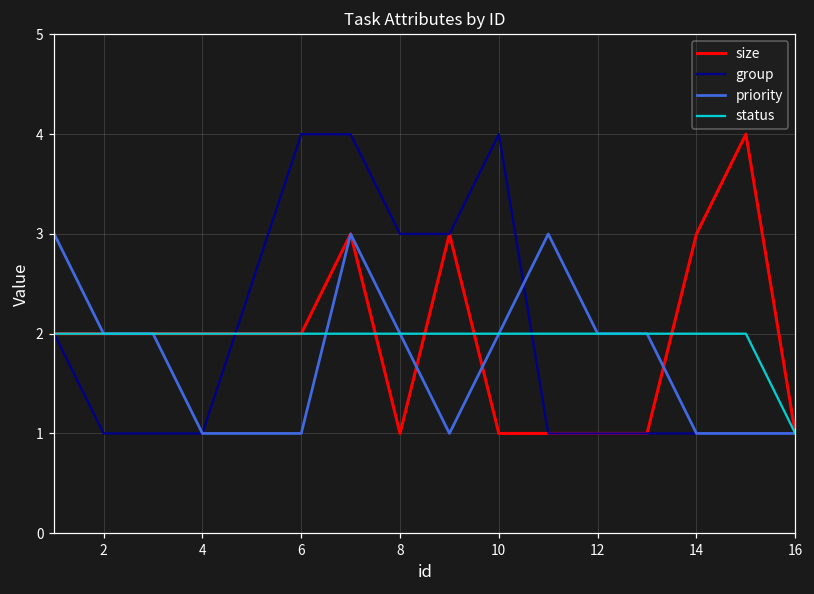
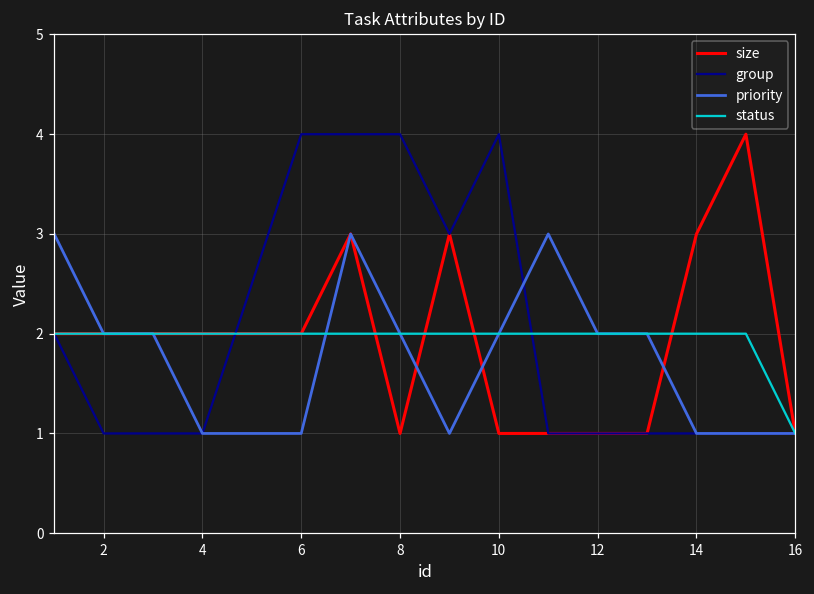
group, 8: 3 -> 4
